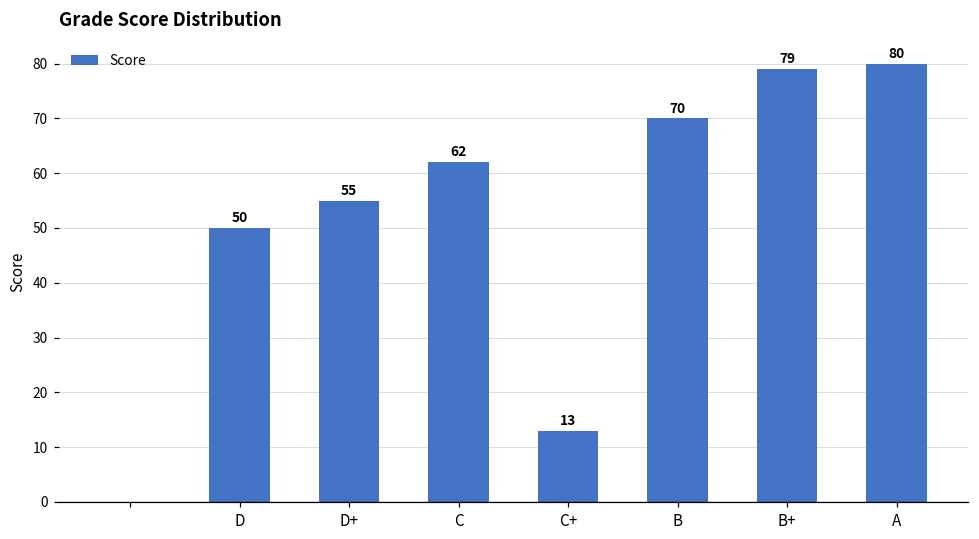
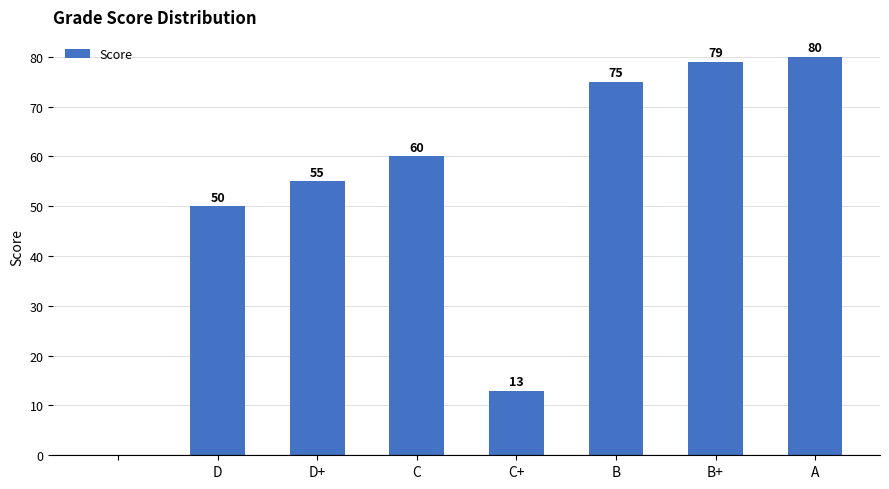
C: 62 -> 60
B: 70 -> 75
